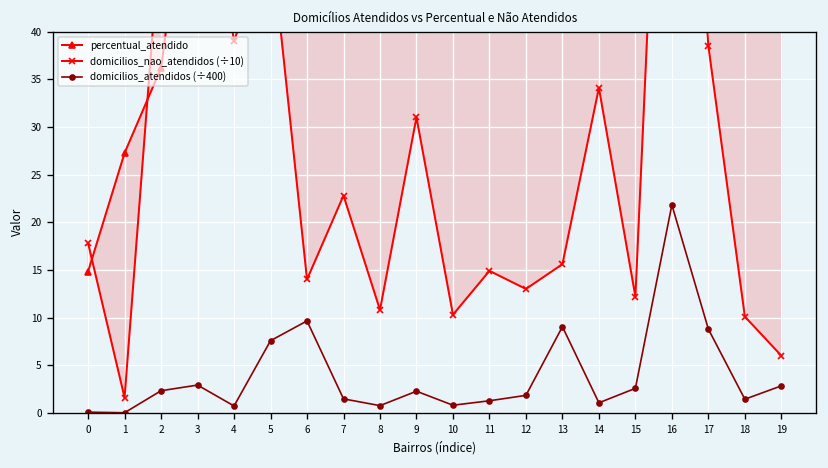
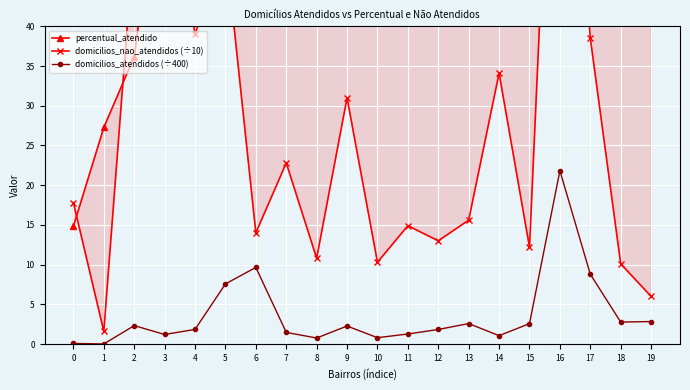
domicilios_atendidos (÷400), 3: 3 -> 1
domicilios_atendidos (÷400), 4: 1 -> 2
domicilios_atendidos (÷400), 13: 9 -> 3
domicilios_atendidos (÷400), 18: 1 -> 3
